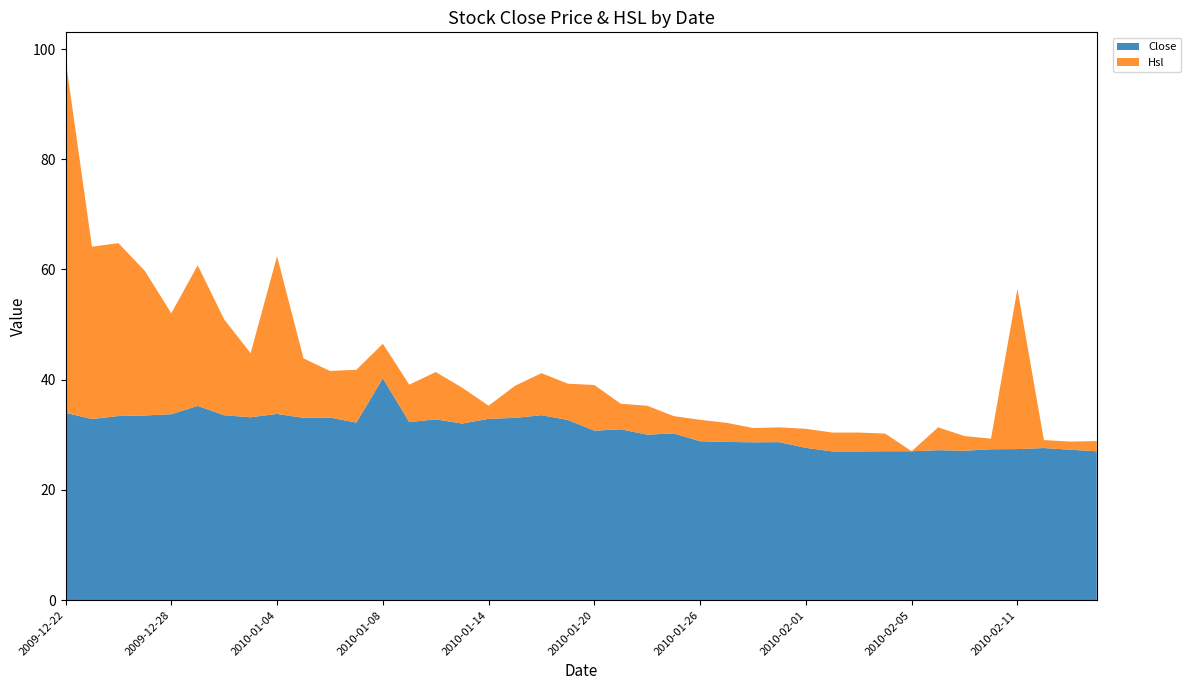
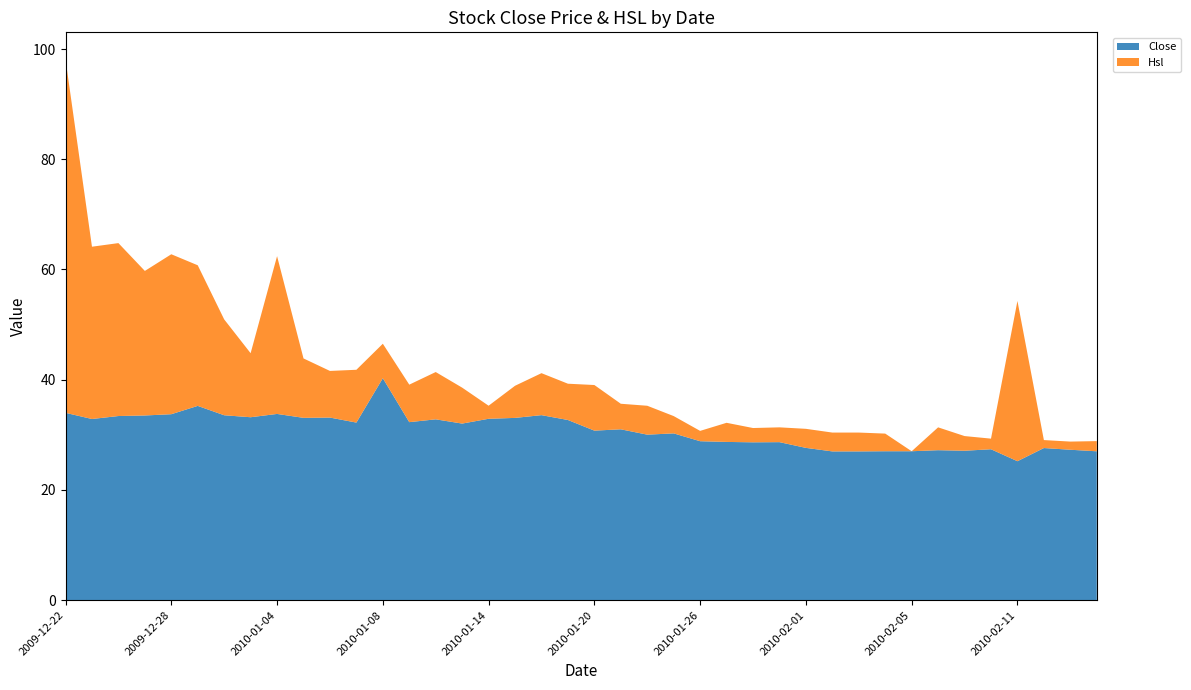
Hsl, 2009-12-28: 18 -> 29
Hsl, 2010-01-26: 4 -> 2
Close, 2010-02-11: 27 -> 25
